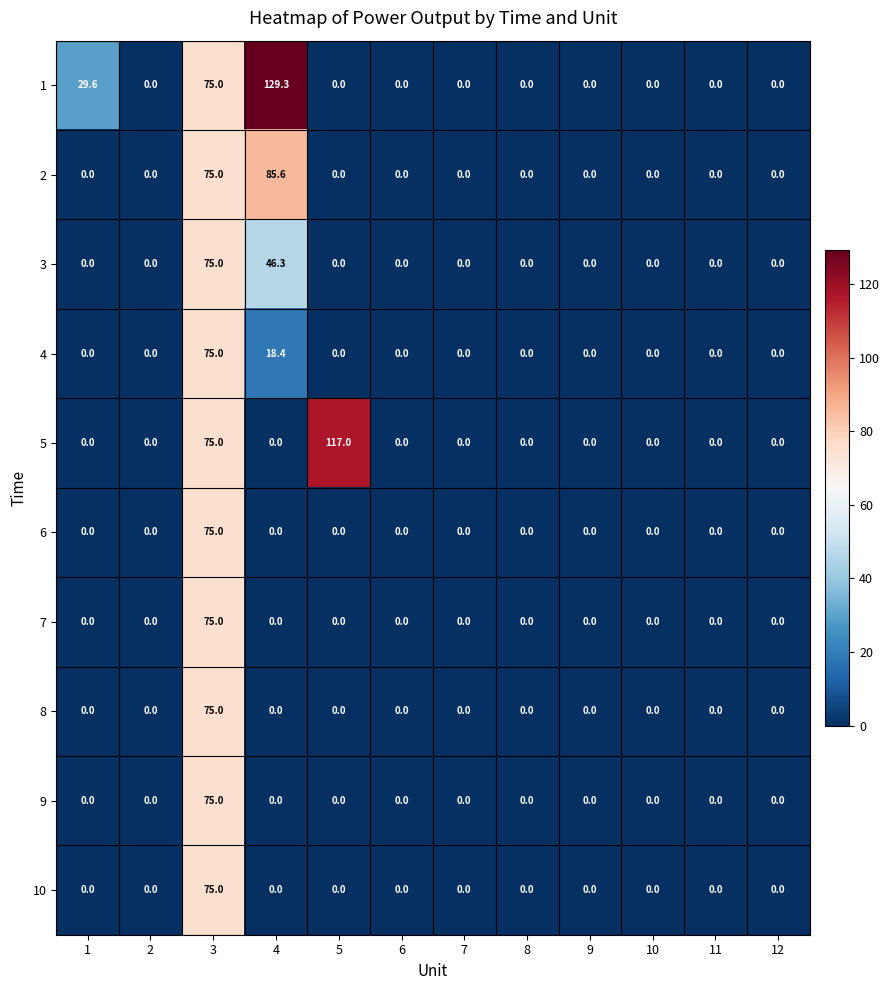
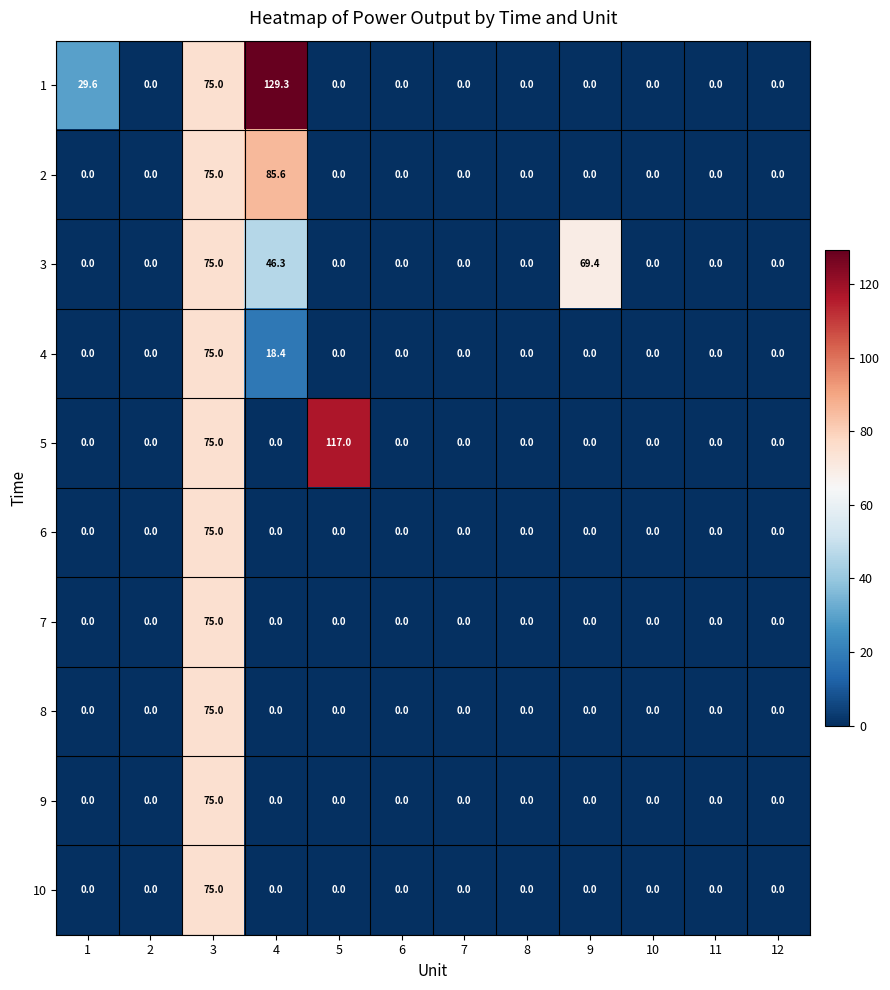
3, 9: 0.0 -> 69.4
